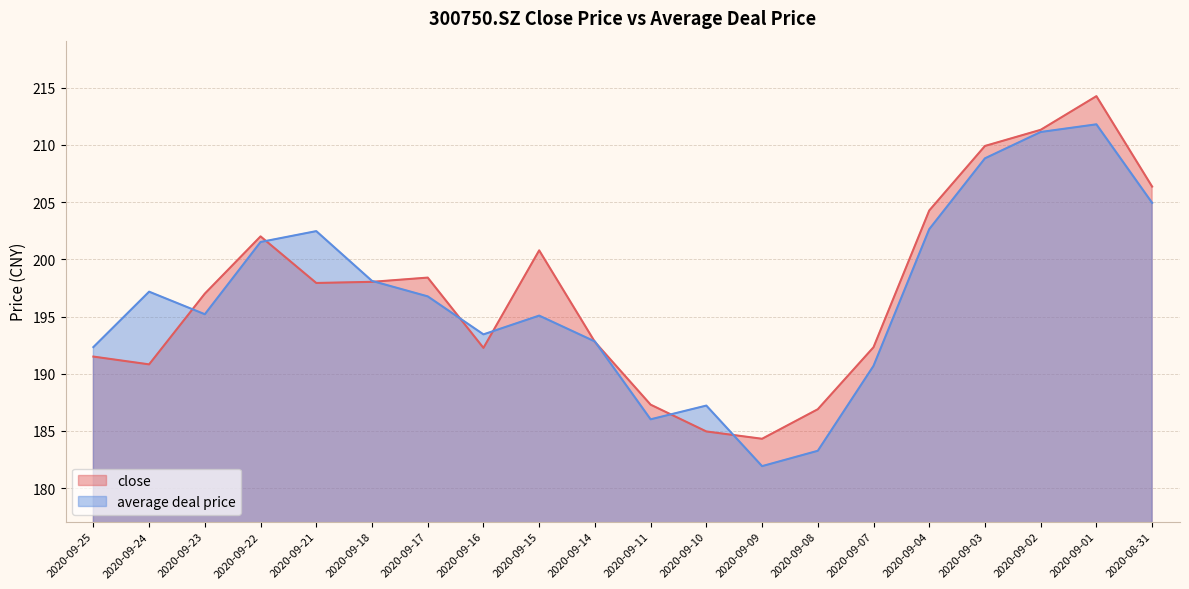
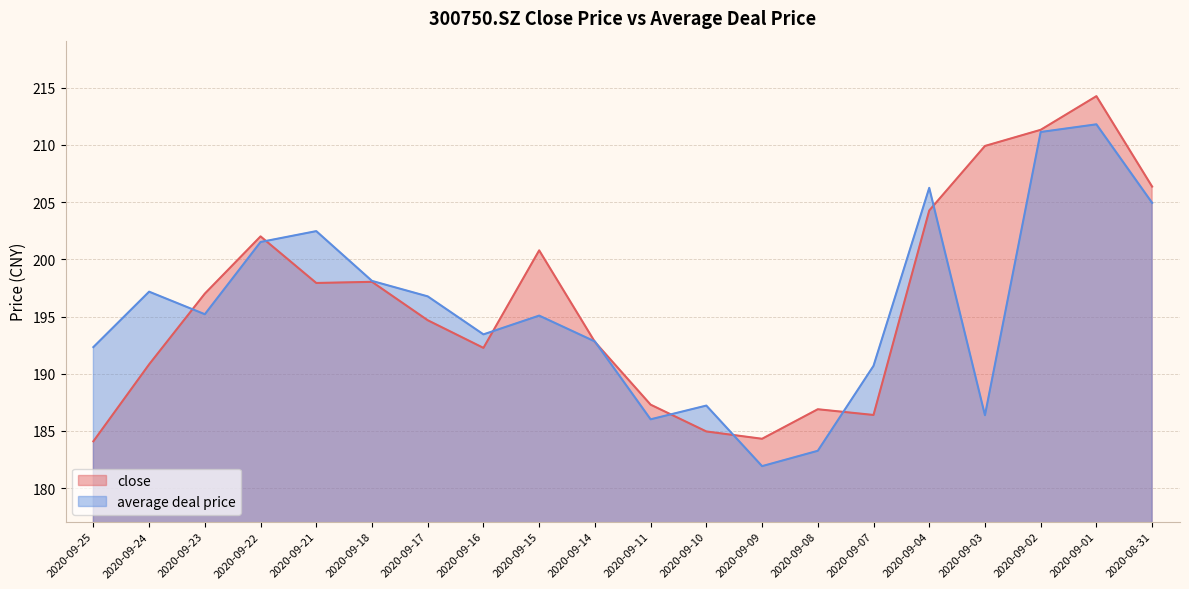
close, 2020-09-25: 191.5 -> 184.1
close, 2020-09-17: 198.4 -> 194.7
close, 2020-09-07: 192.3 -> 186.4
average deal price, 2020-09-04: 202.6 -> 206.2
average deal price, 2020-09-03: 208.8 -> 186.4
